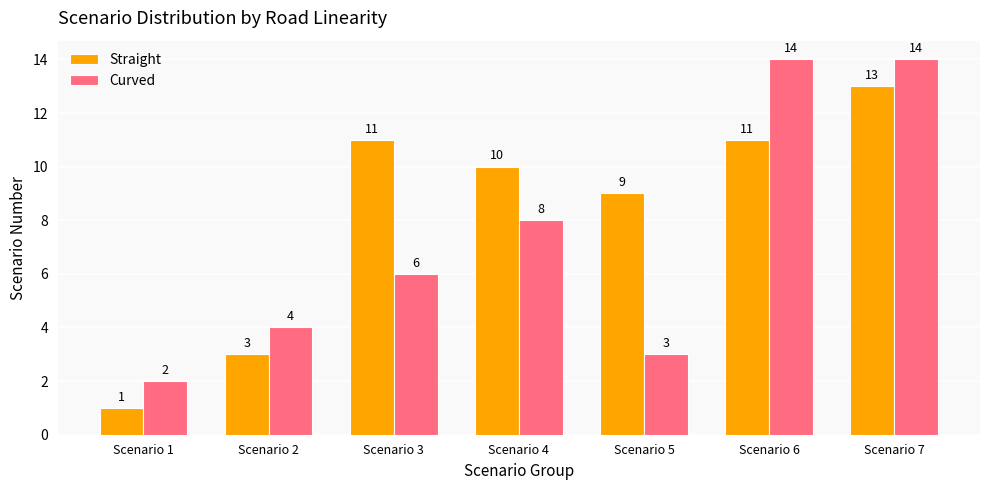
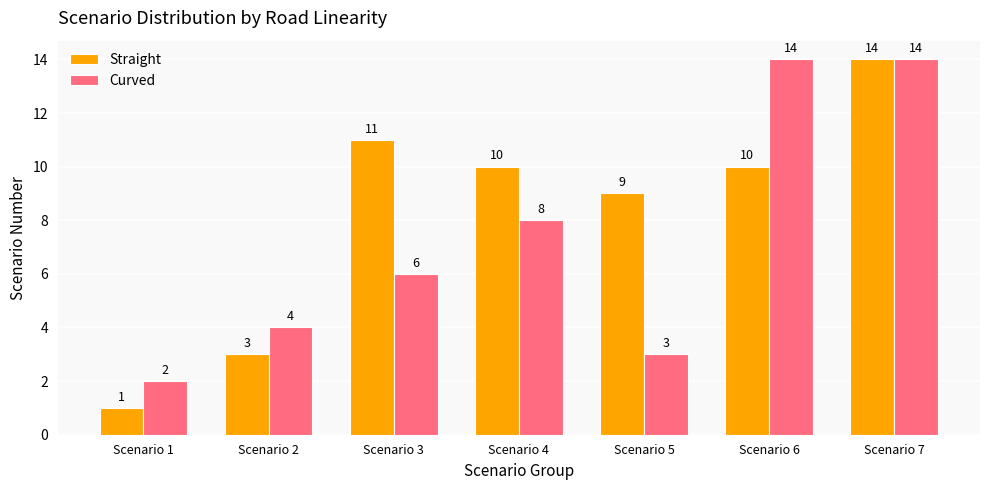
Straight, Scenario 6: 11 -> 10
Straight, Scenario 7: 13 -> 14
